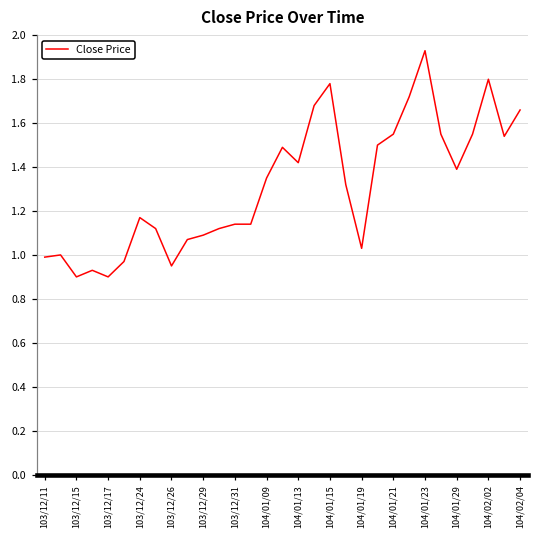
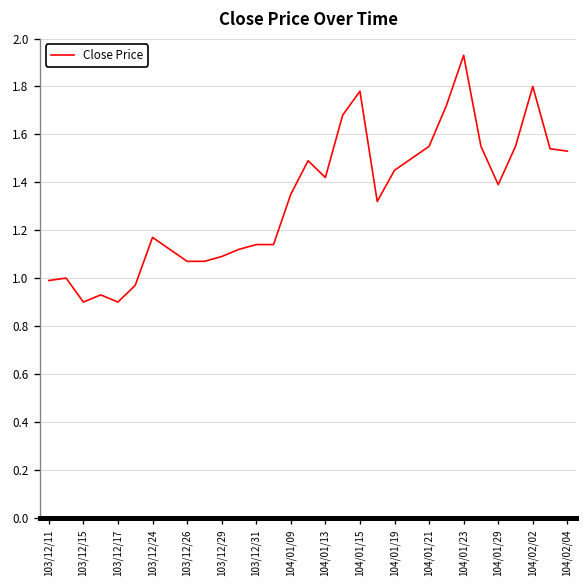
103/12/26: 0.95 -> 1.07
104/01/19: 1.03 -> 1.45
104/02/04: 1.66 -> 1.53
